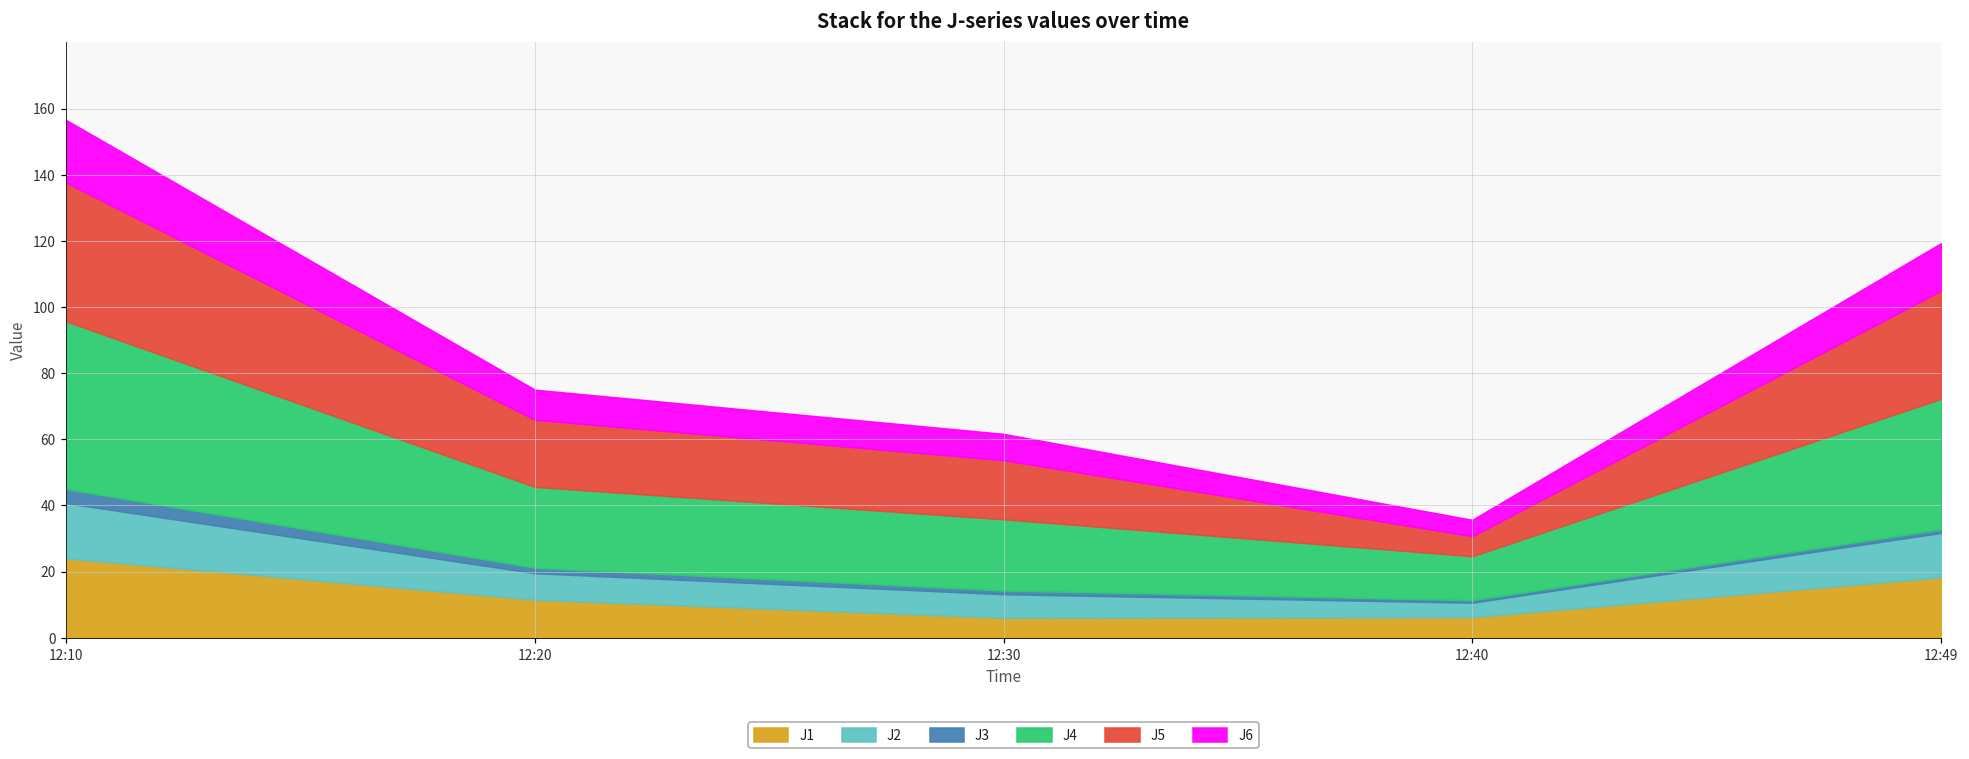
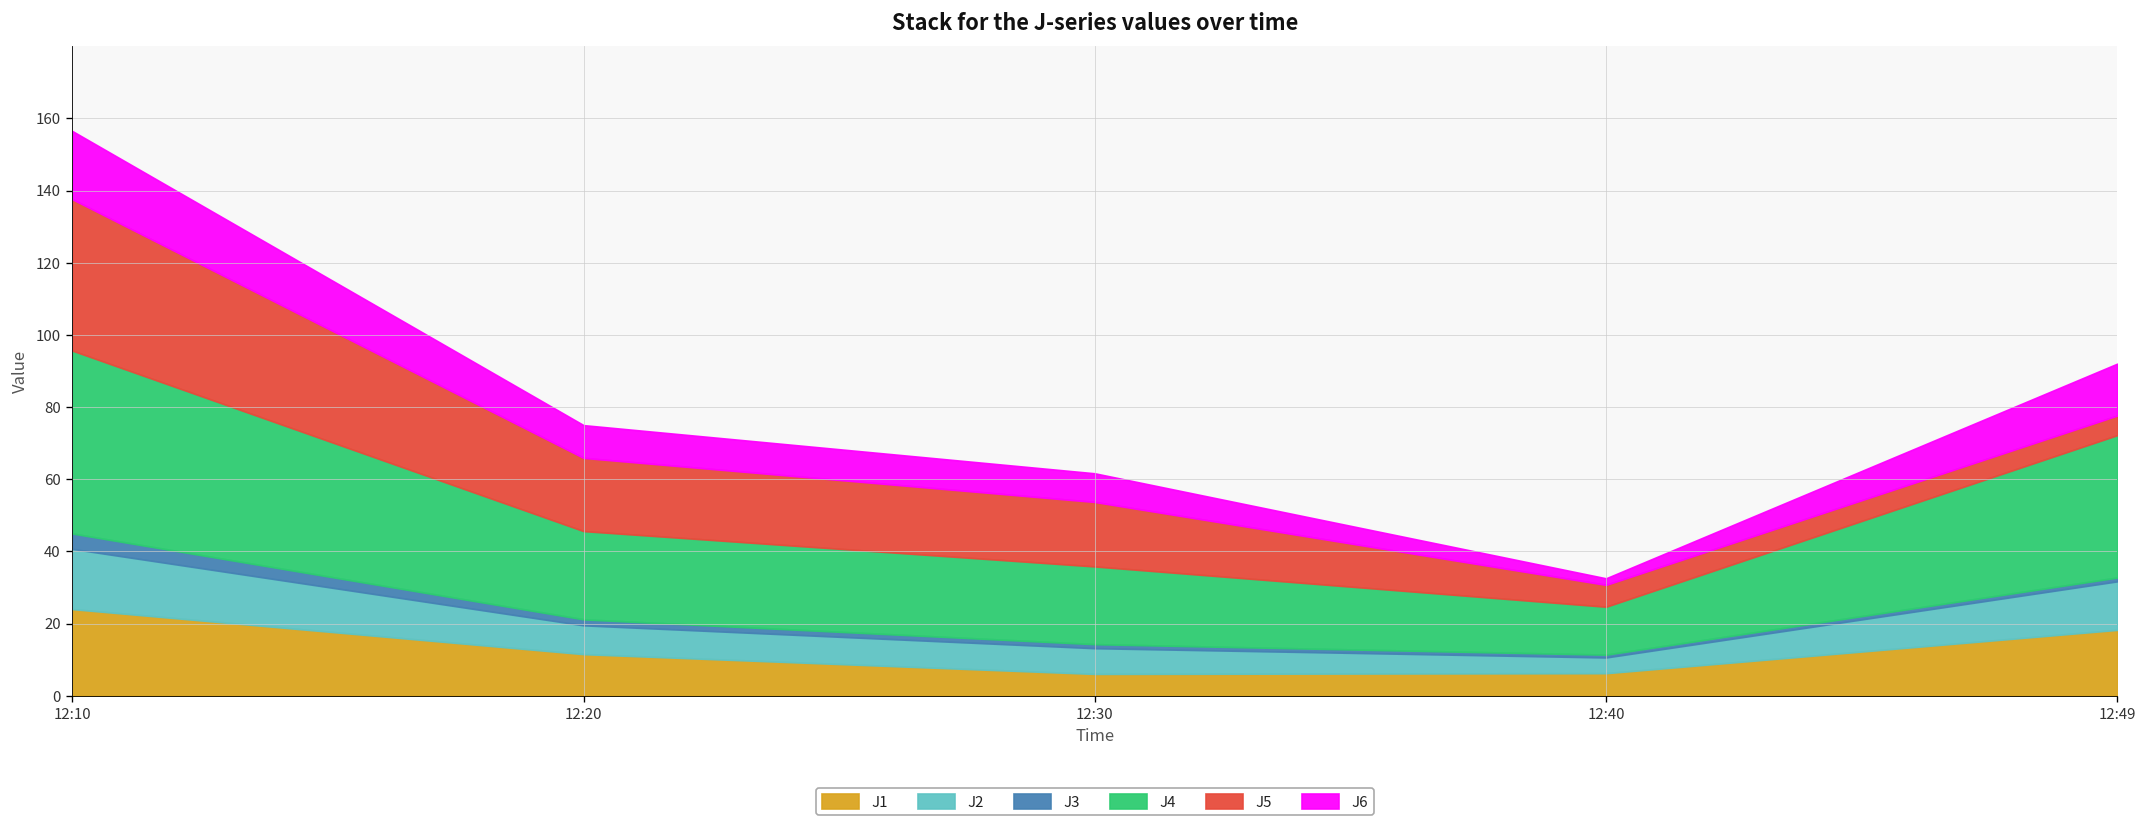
J6, 12:40: 5 -> 2
J5, 12:49: 33 -> 5
